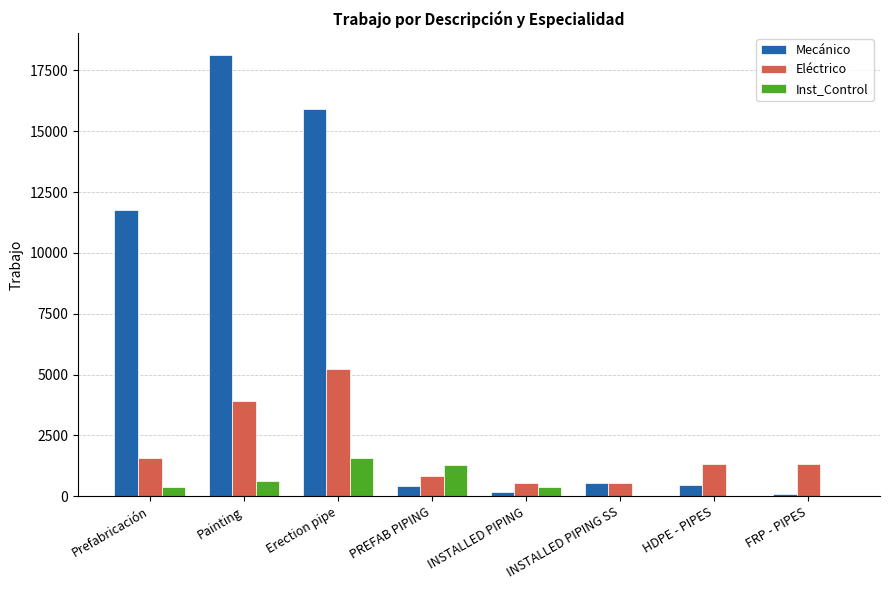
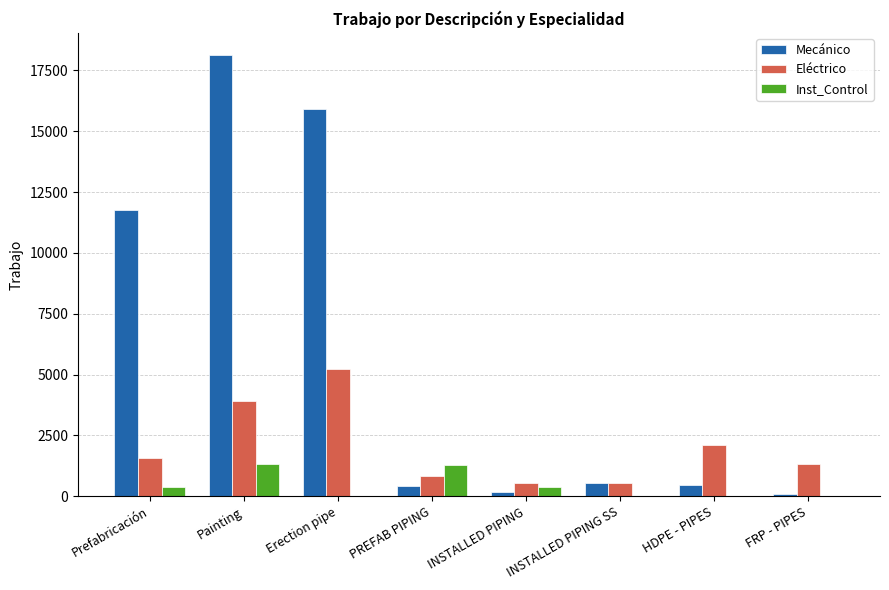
Inst_Control, Painting: 600 -> 1300
Inst_Control, Erection pipe: 1600 -> 0
Eléctrico, HDPE - PIPES: 1300 -> 2100
